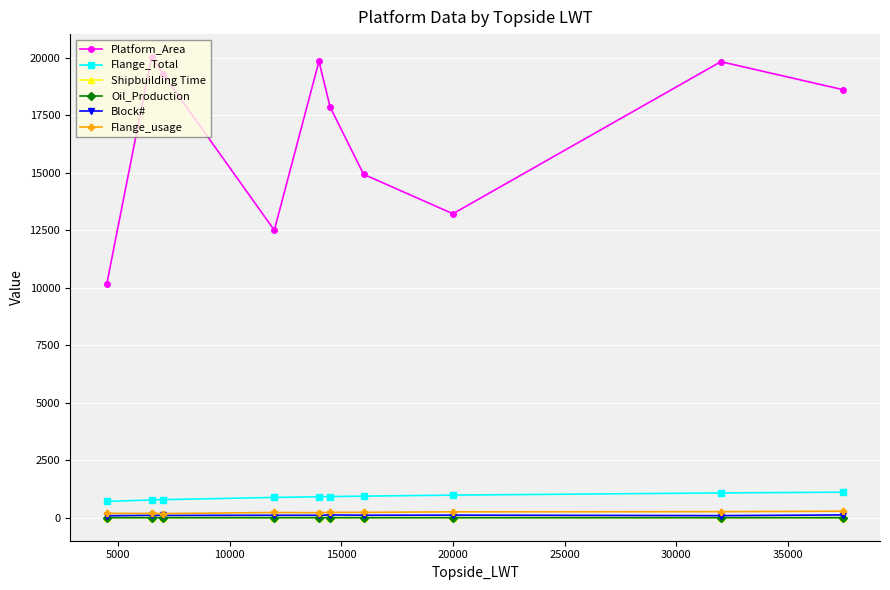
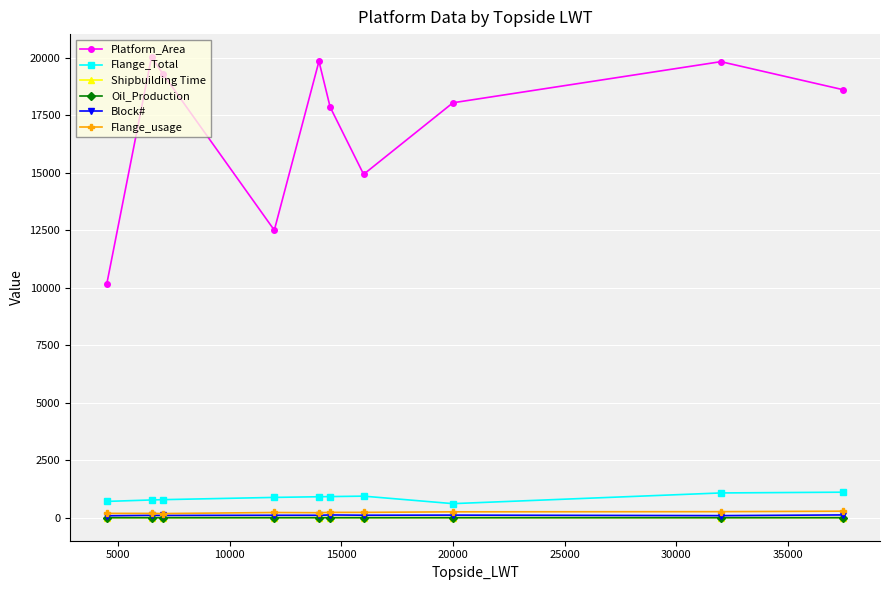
Platform_Area, 20000: 13200 -> 18000
Flange_Total, 20000: 1000 -> 600
